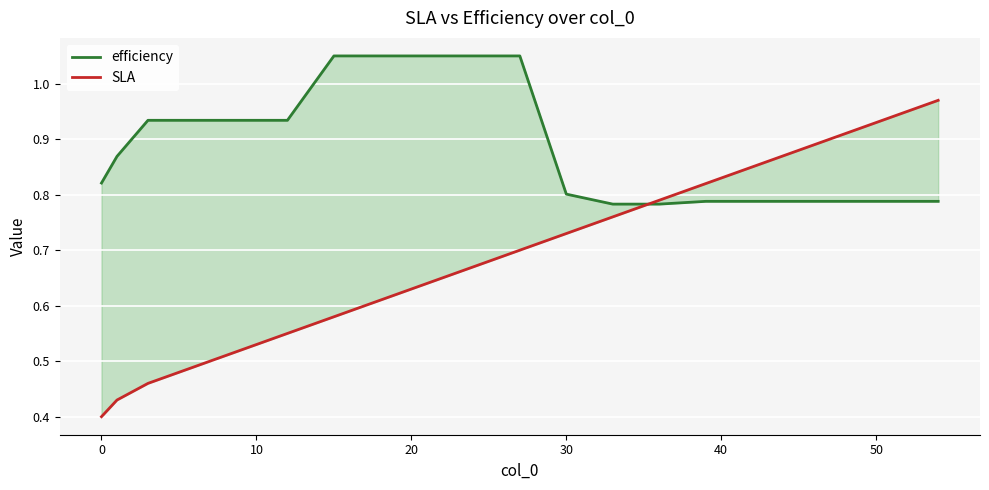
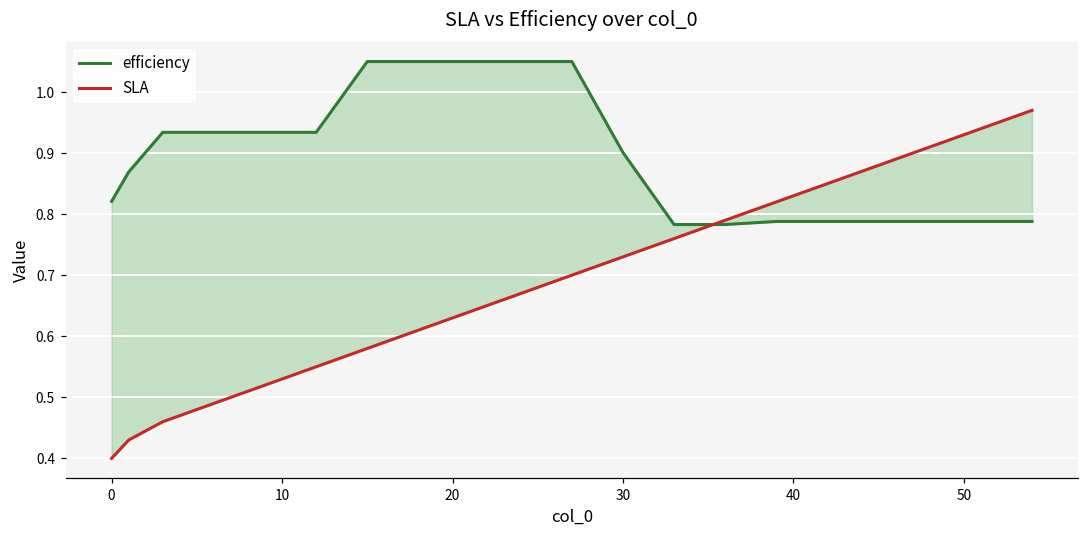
efficiency, 30: 0.80 -> 0.90
